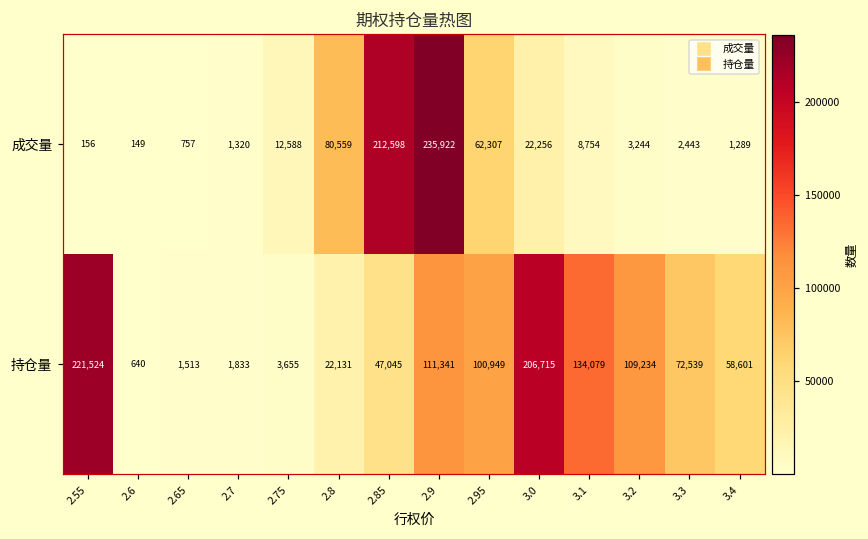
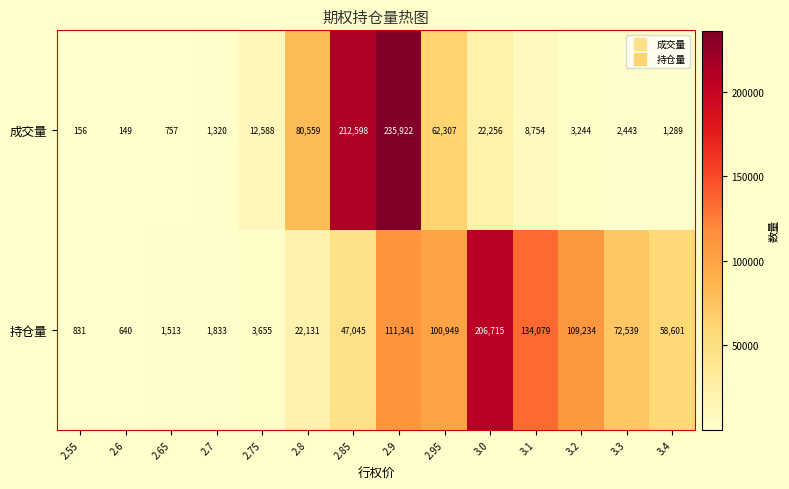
持仓量, 2.55: 221,524 -> 831
